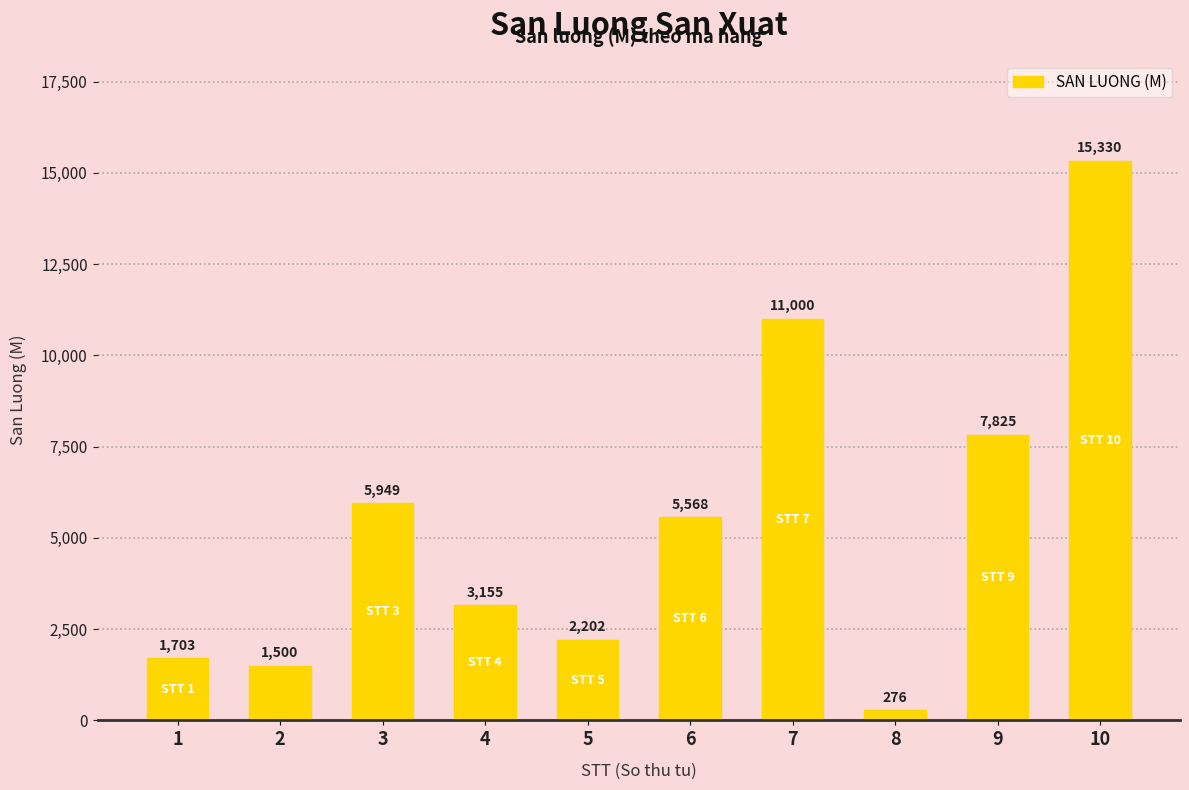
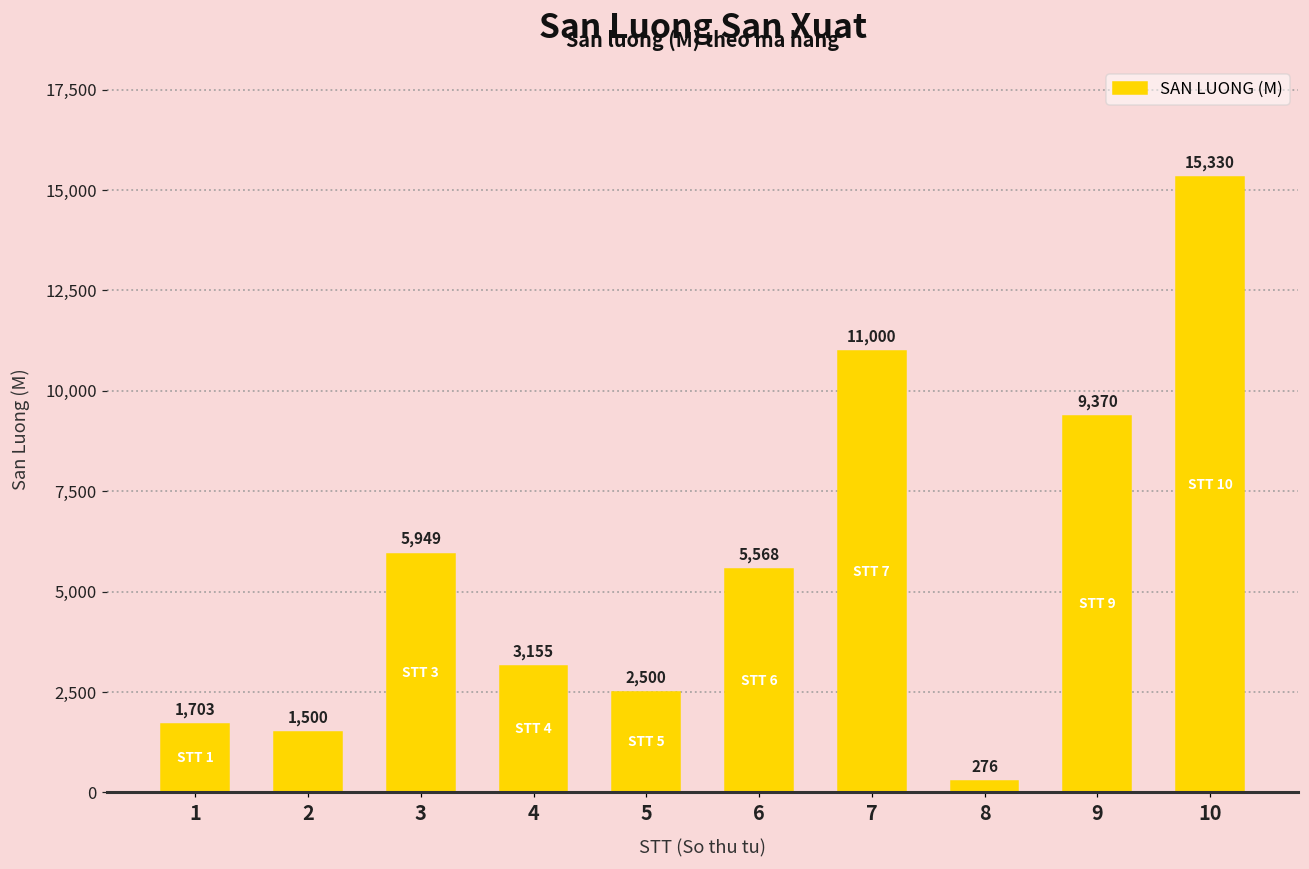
5: 2,202 -> 2,500
9: 7,825 -> 9,370
